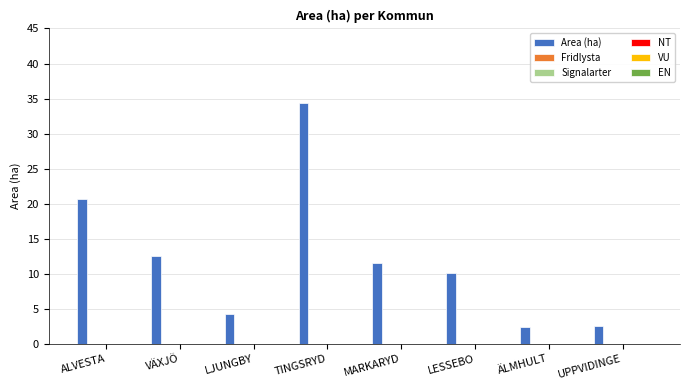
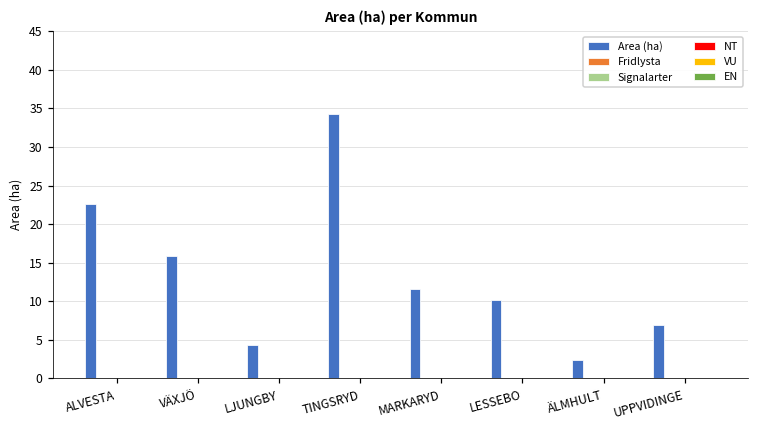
Area (ha), ALVESTA: 21 -> 23
Area (ha), VÄXJÖ: 13 -> 16
Area (ha), UPPVIDINGE: 3 -> 7
